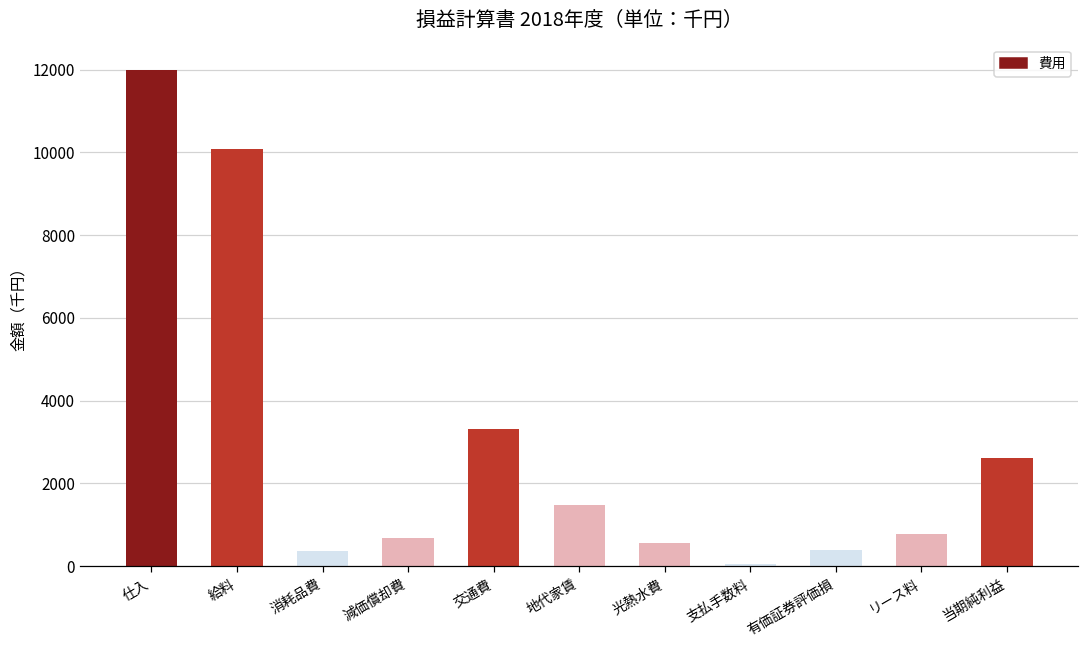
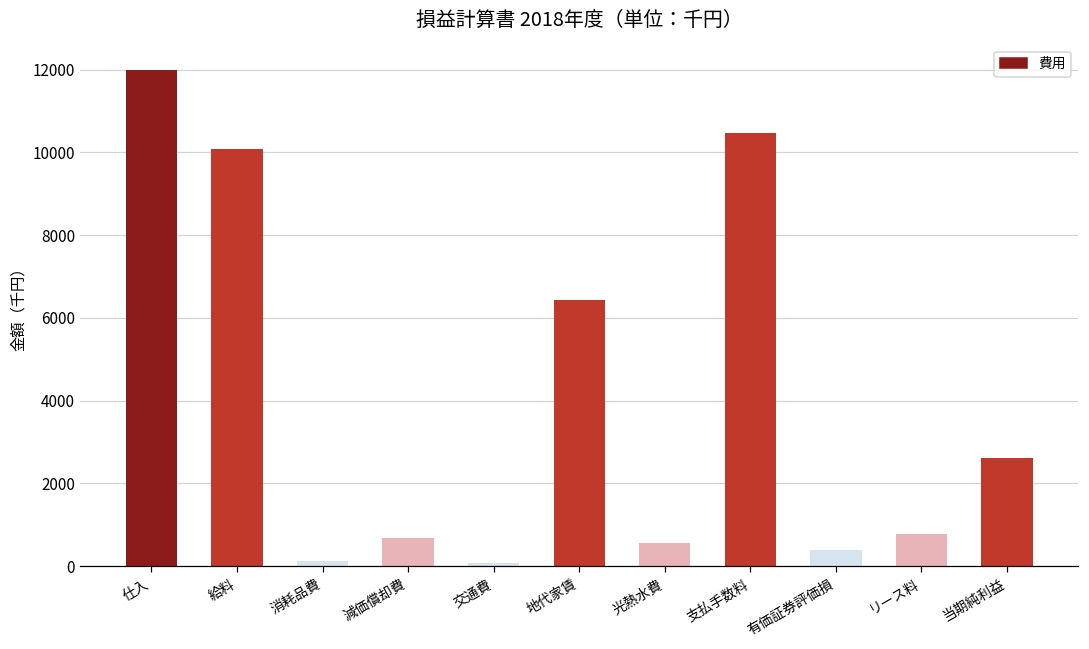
消耗品費: 400 -> 100
交通費: 3300 -> 100
地代家賃: 1500 -> 6400
支払手数料: 100 -> 10500
